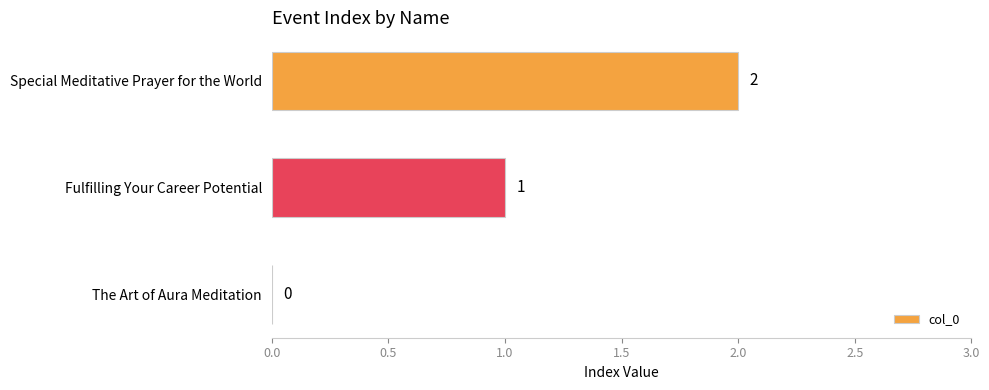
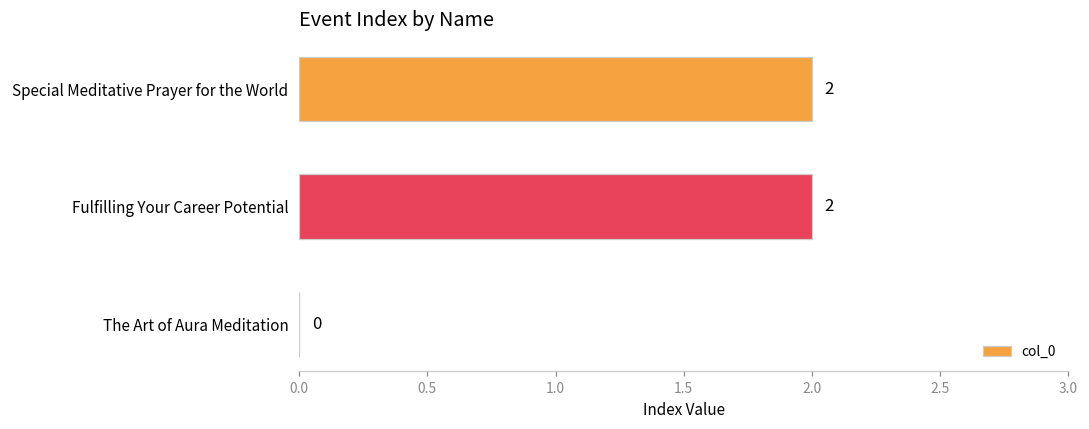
Fulfilling Your Career Potential: 1 -> 2
